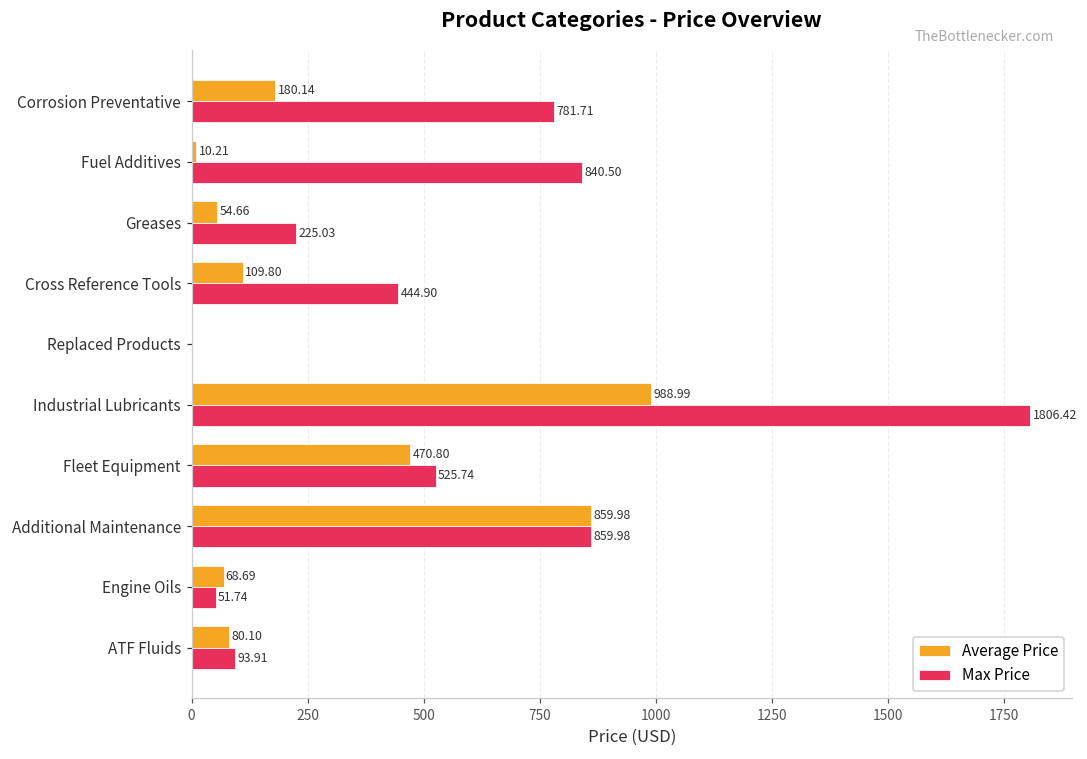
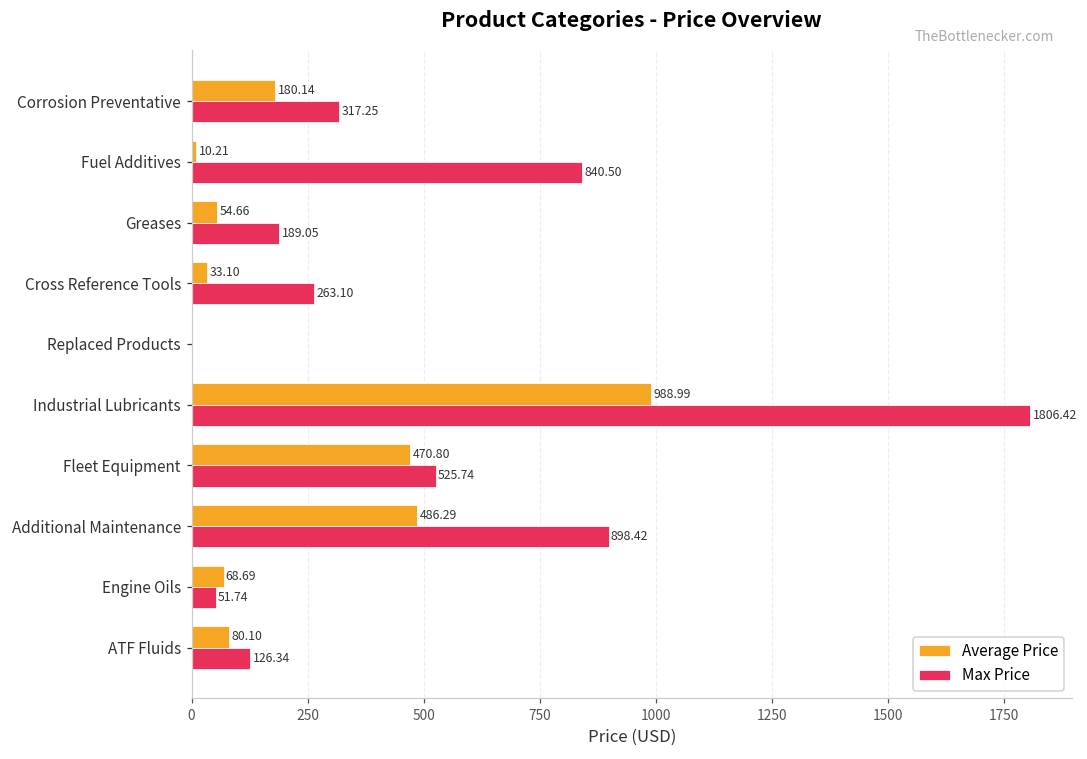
Max Price, Corrosion Preventative: 781.71 -> 317.25
Max Price, Greases: 225.03 -> 189.05
Average Price, Cross Reference Tools: 109.80 -> 33.10
Max Price, Cross Reference Tools: 444.90 -> 263.10
Average Price, Additional Maintenance: 859.98 -> 486.29
Max Price, Additional Maintenance: 859.98 -> 898.42
Max Price, ATF Fluids: 93.91 -> 126.34
